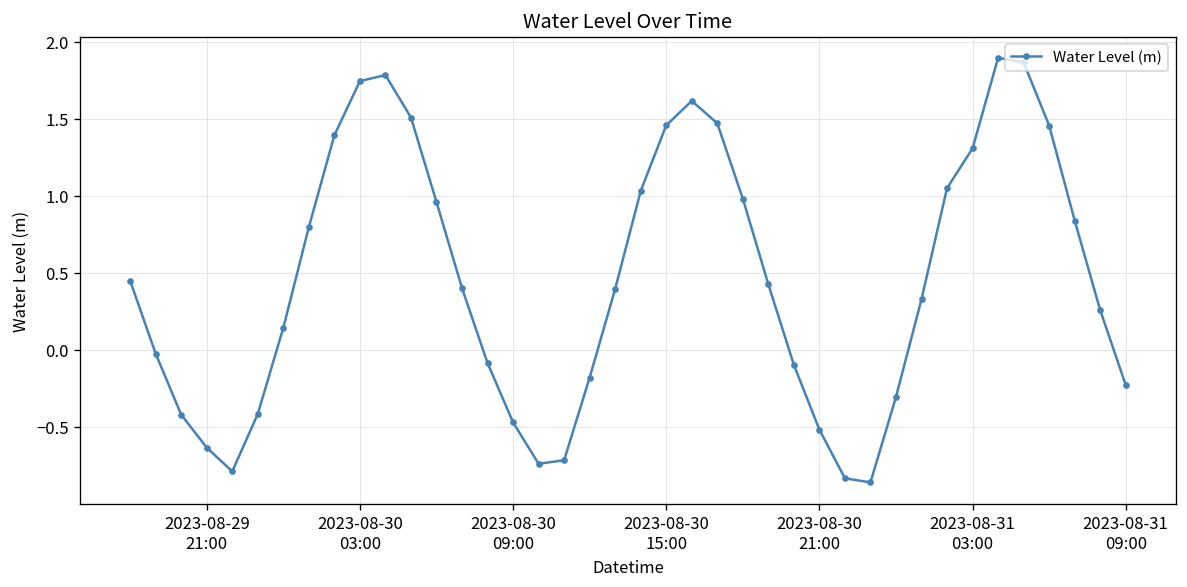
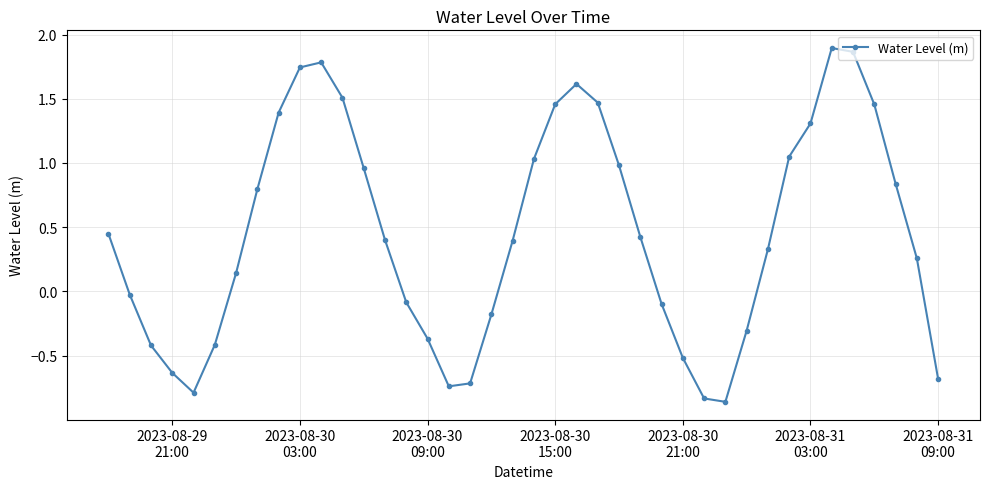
2023-08-30 09:00: -0.47 -> -0.37
2023-08-31 09:00: -0.23 -> -0.68
